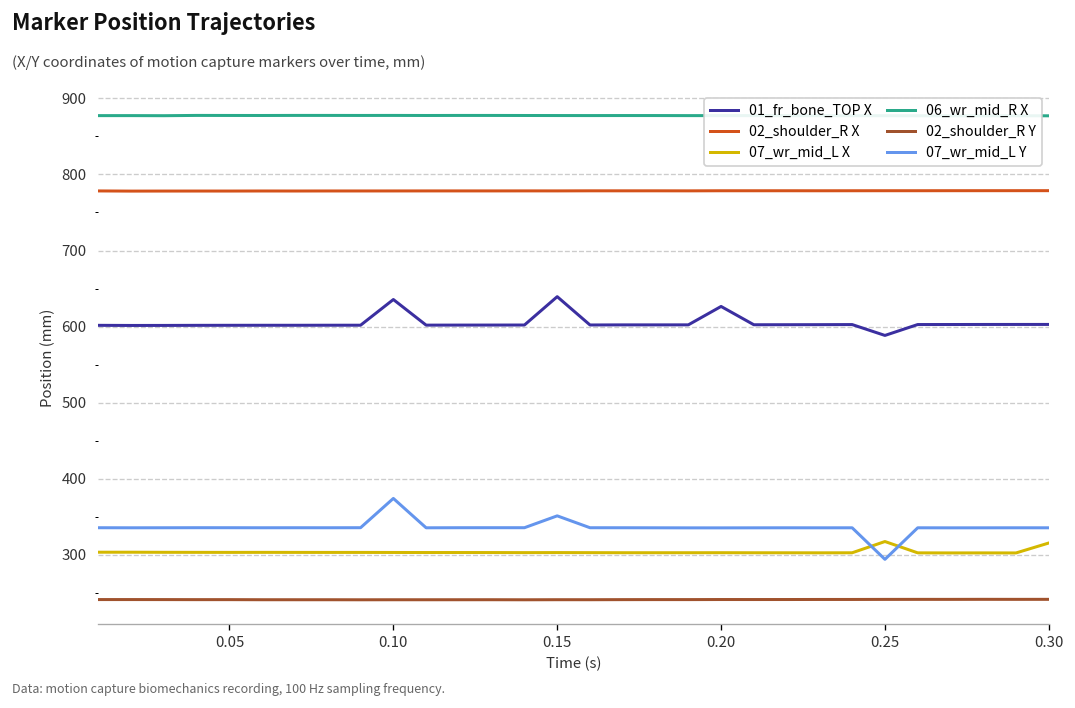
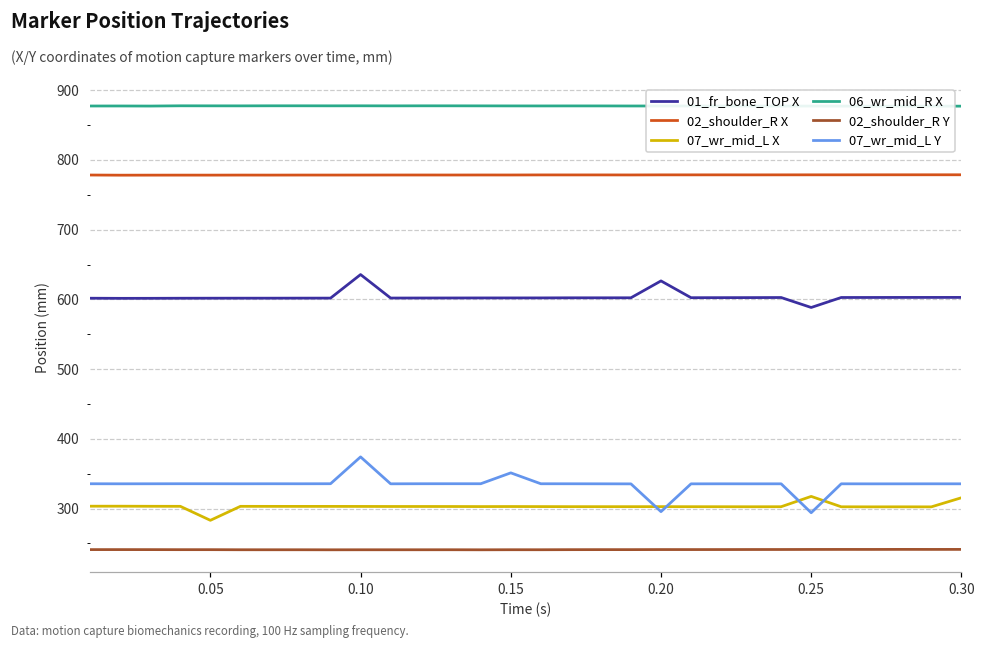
07_wr_mid_L X, 0.05: 300 -> 280
01_fr_bone_TOP X, 0.15: 640 -> 600
07_wr_mid_L Y, 0.20: 340 -> 300
